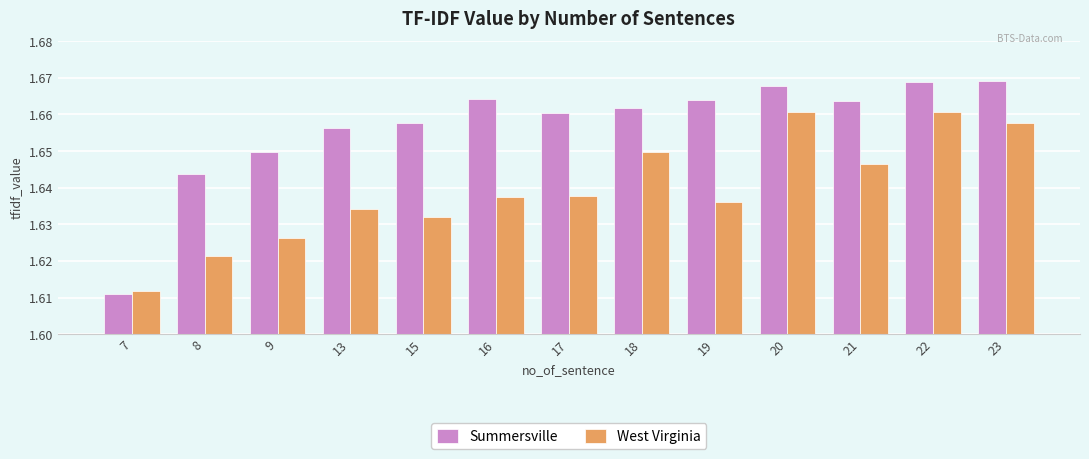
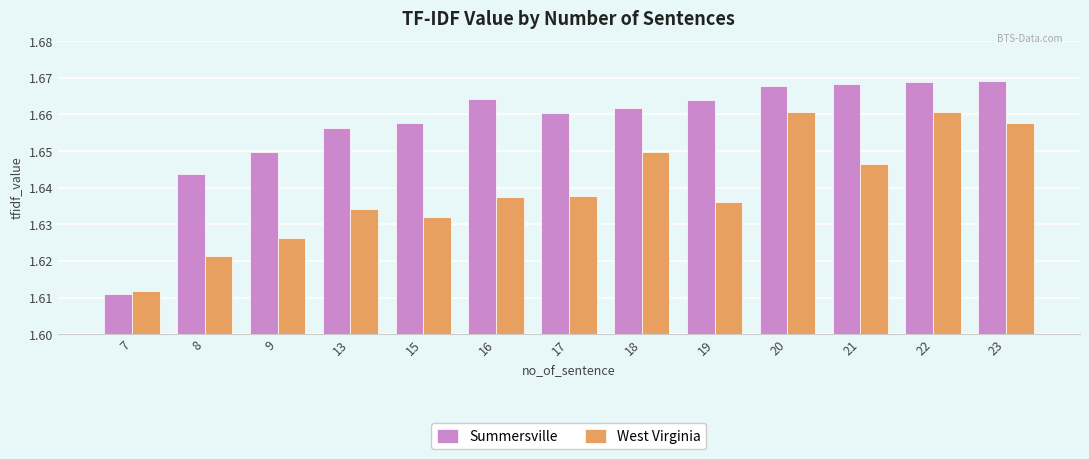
Summersville, 21: 1.664 -> 1.668
